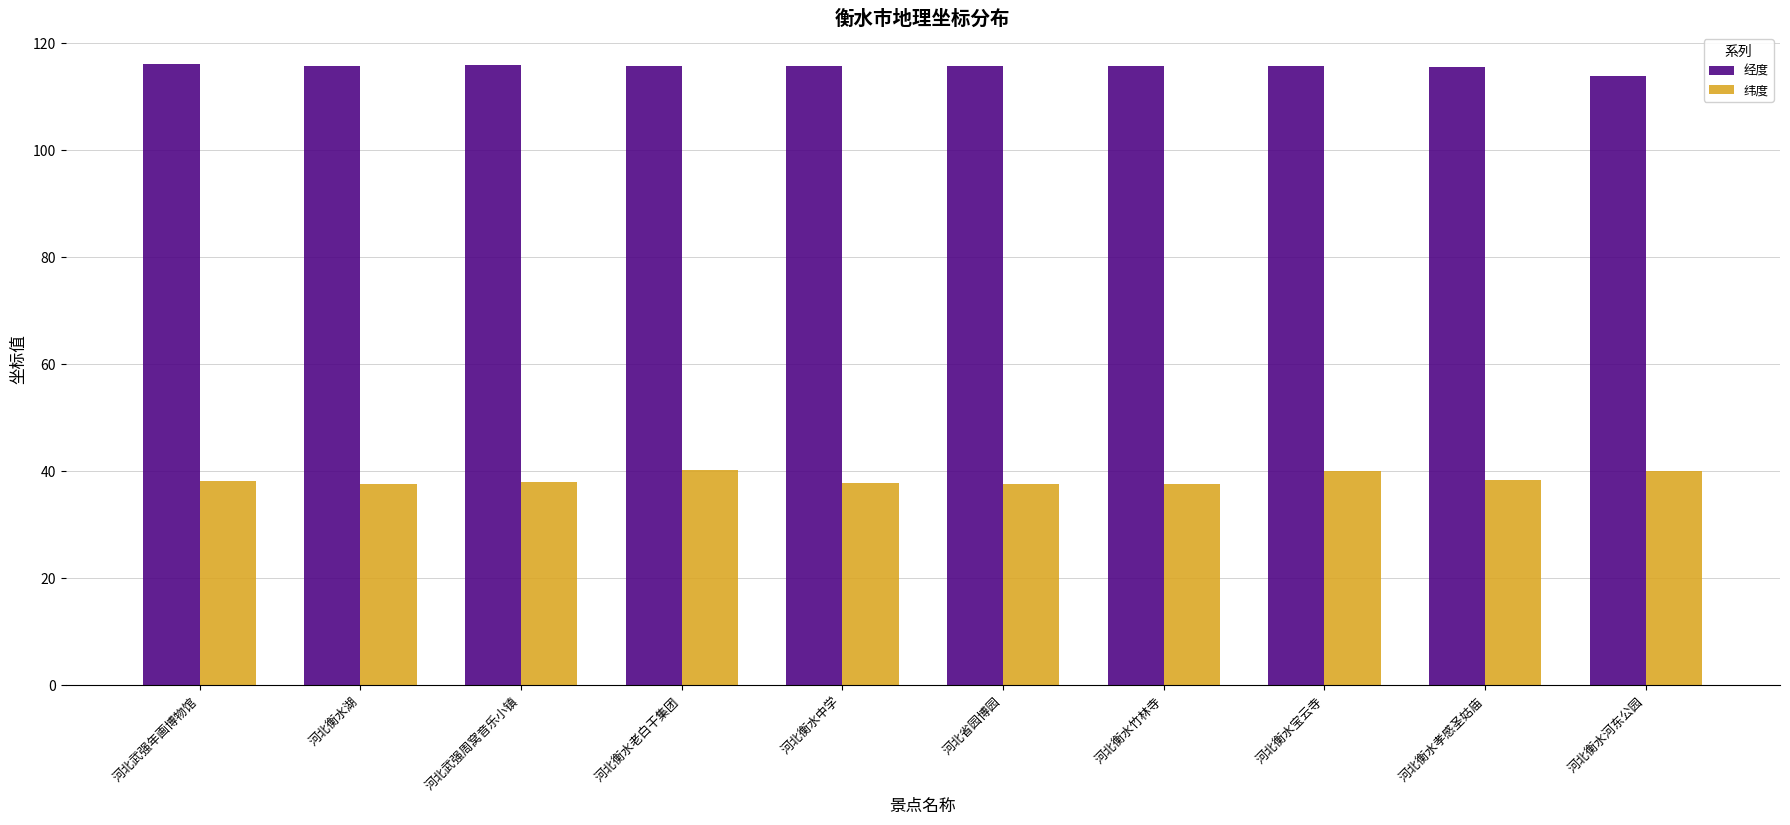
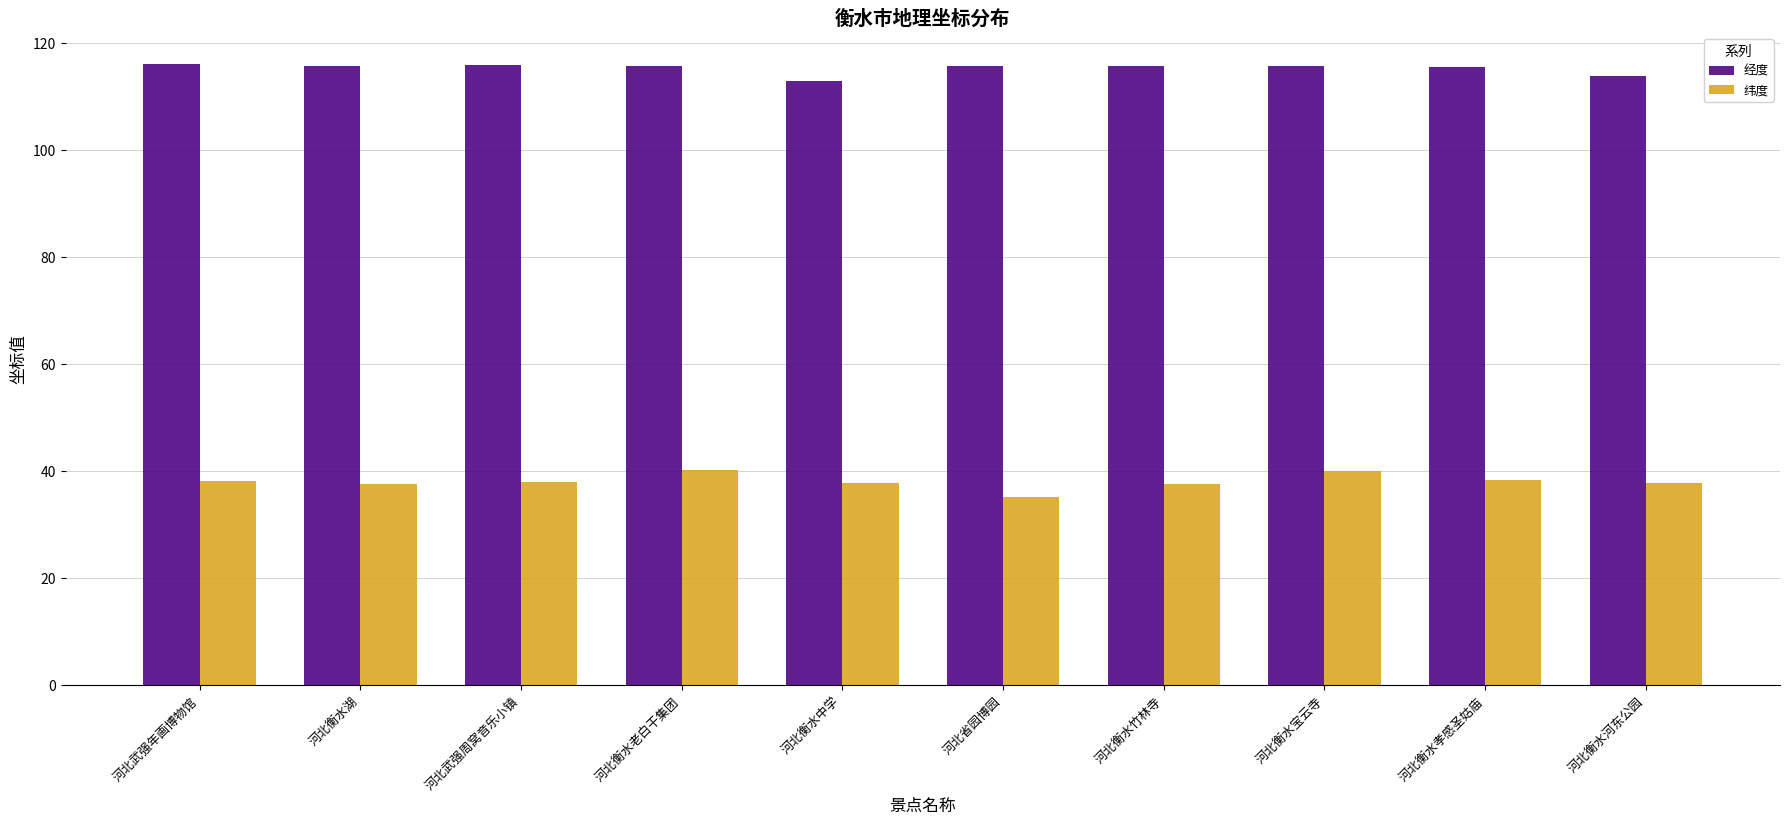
经度, 河北衡水中学: 116 -> 113
纬度, 河北省园博园: 38 -> 35
纬度, 河北衡水河东公园: 40 -> 38
